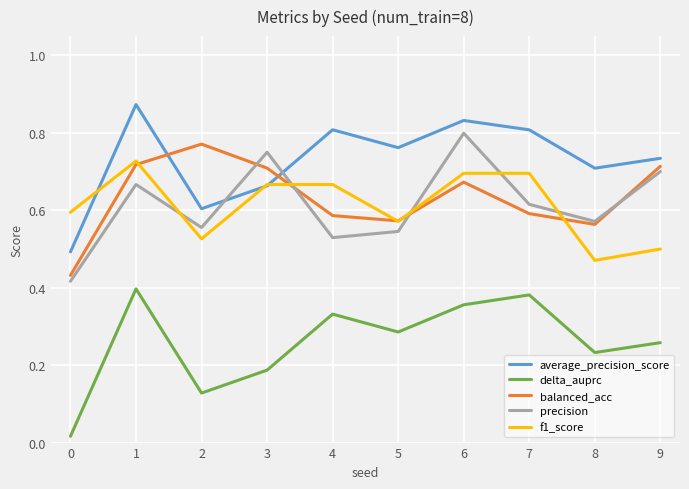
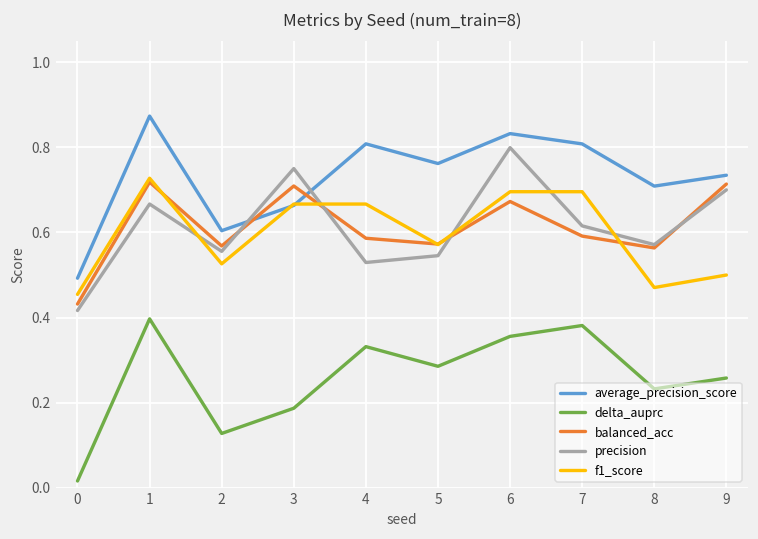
f1_score, 0: 0.59 -> 0.45
balanced_acc, 2: 0.77 -> 0.57
